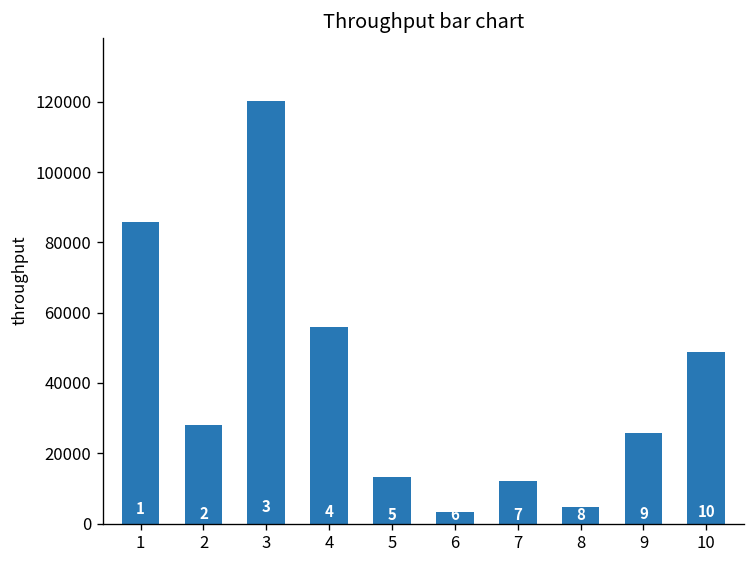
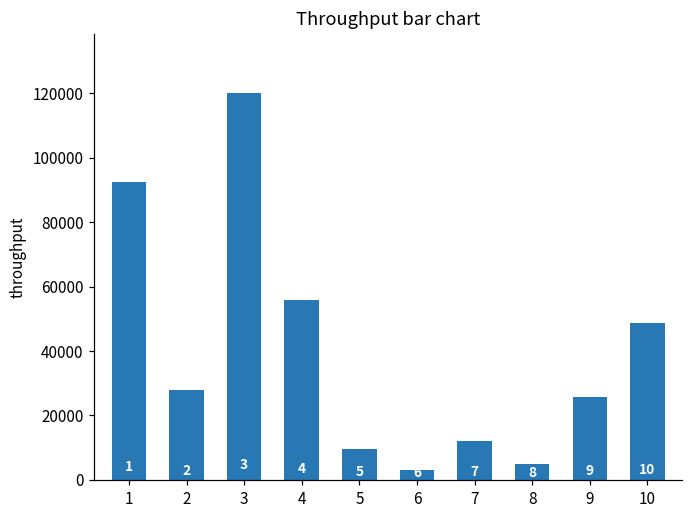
1: 86000 -> 93000
5: 13000 -> 10000
